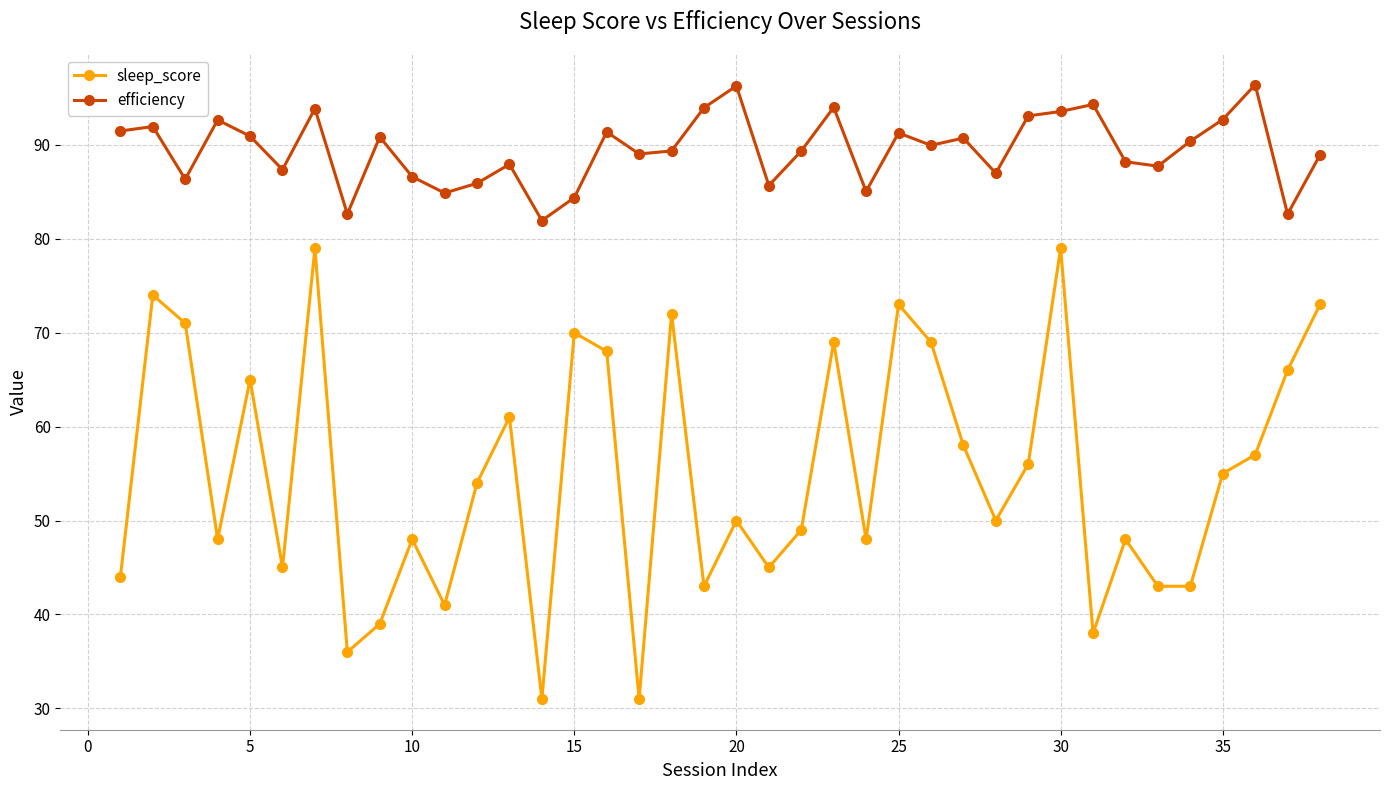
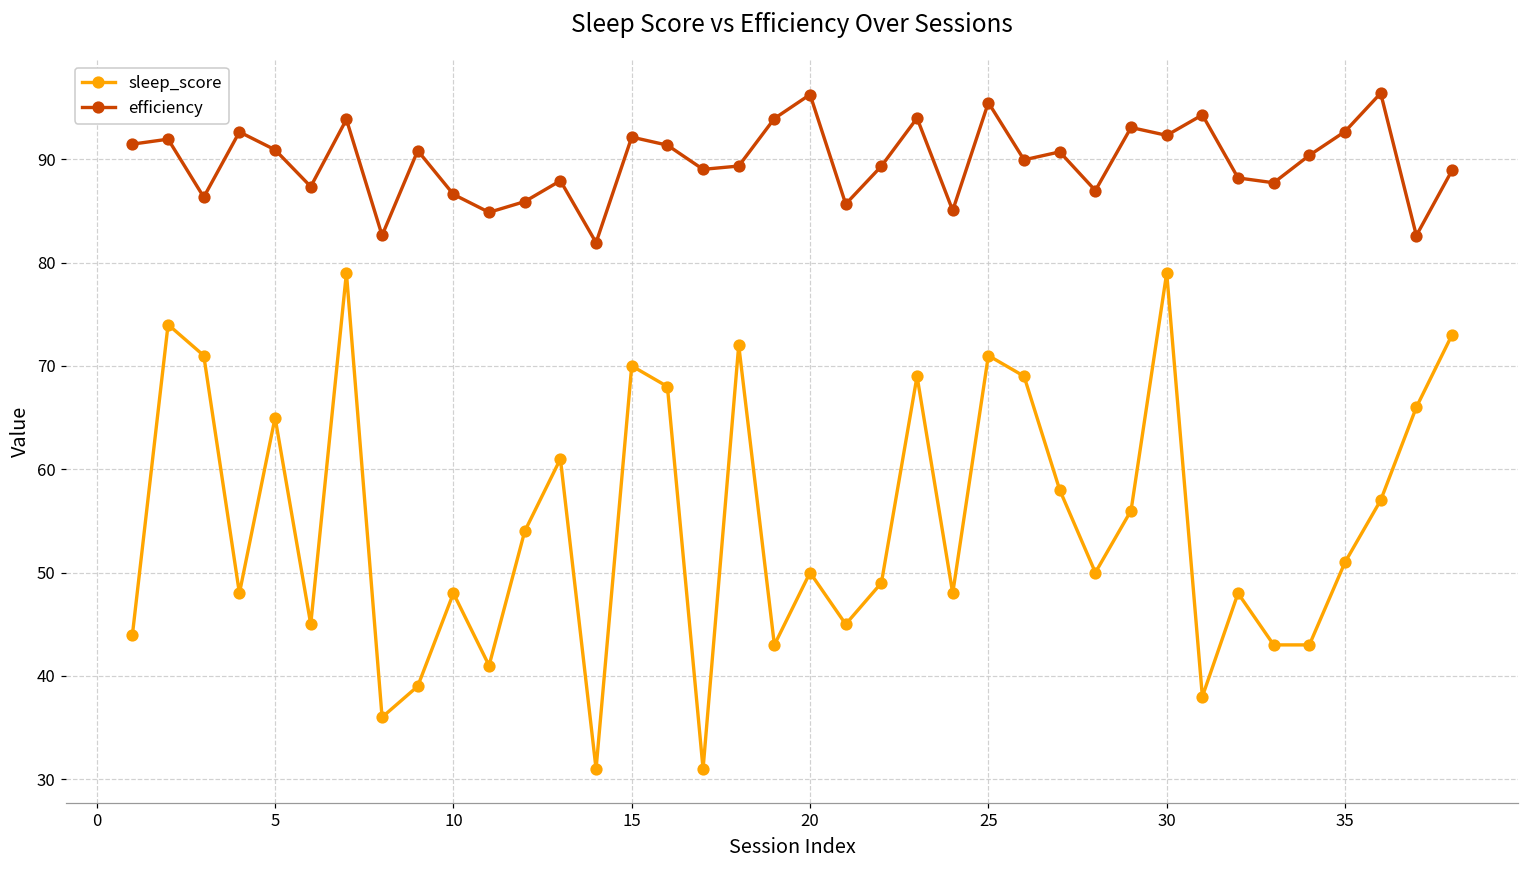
efficiency, 15: 84 -> 92
sleep_score, 25: 73 -> 71
efficiency, 25: 91 -> 95
efficiency, 30: 94 -> 92
sleep_score, 35: 55 -> 51
